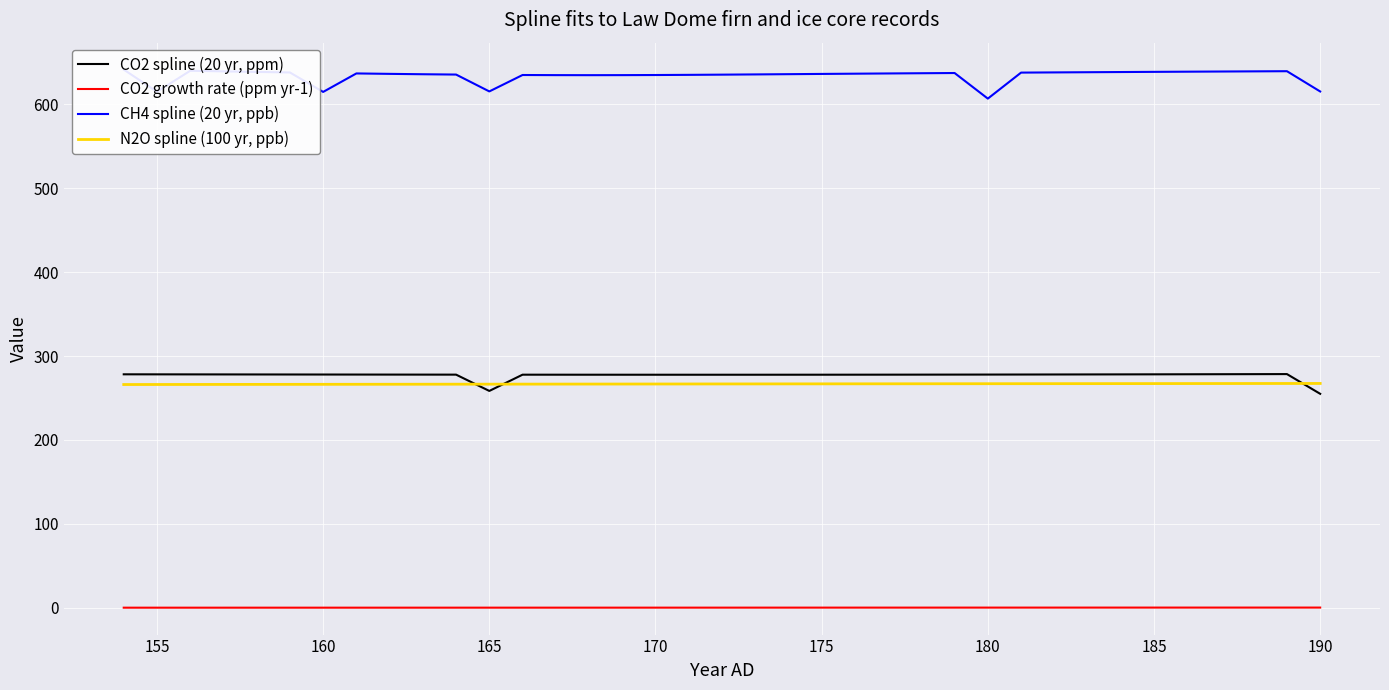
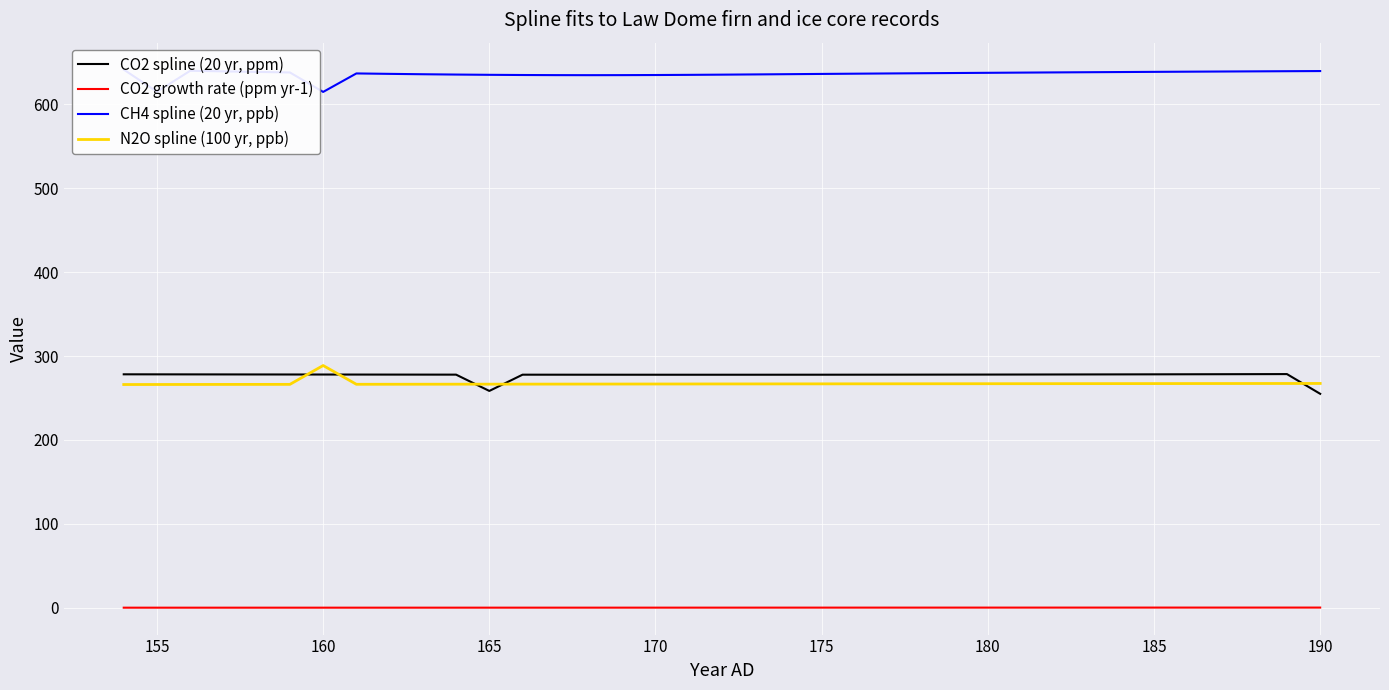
N2O spline (100 yr, ppb), 160: 270 -> 290
CH4 spline (20 yr, ppb), 165: 620 -> 640
CH4 spline (20 yr, ppb), 180: 610 -> 640
CH4 spline (20 yr, ppb), 190: 620 -> 640
